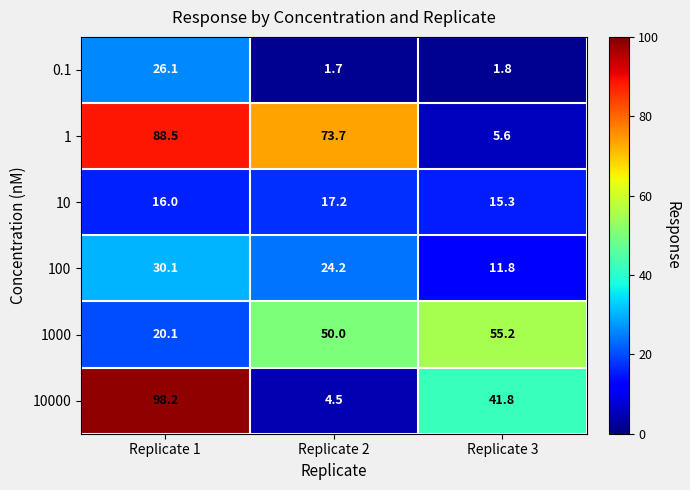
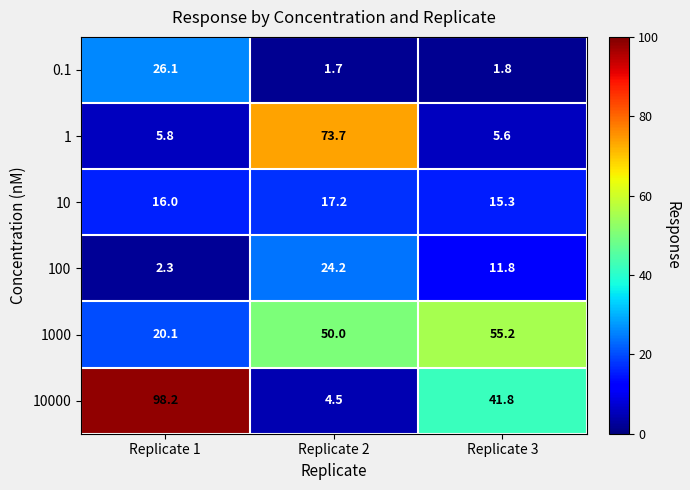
1, Replicate 1: 88.5 -> 5.8
100, Replicate 1: 30.1 -> 2.3
